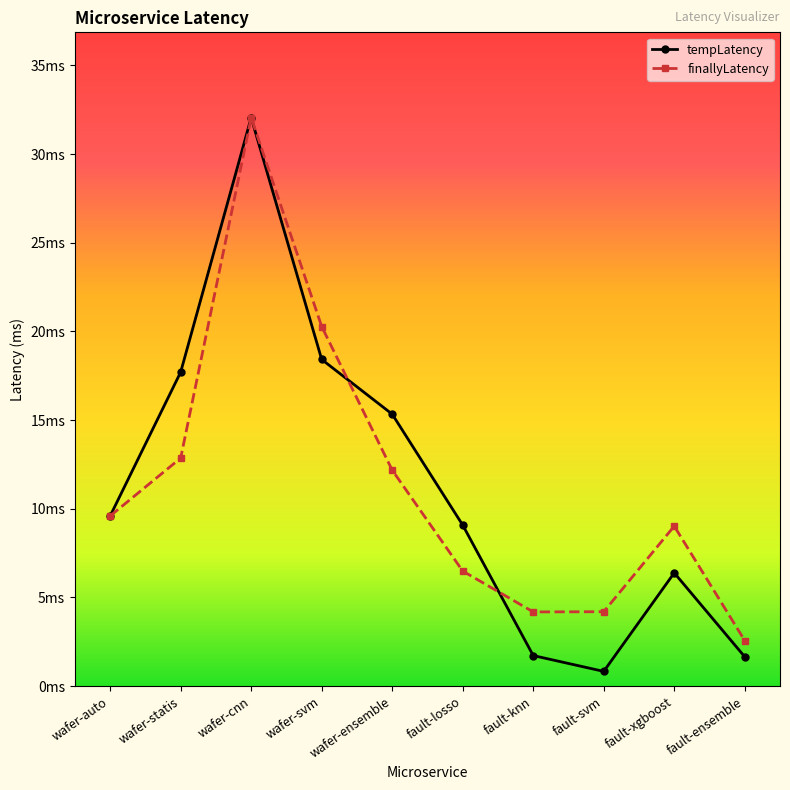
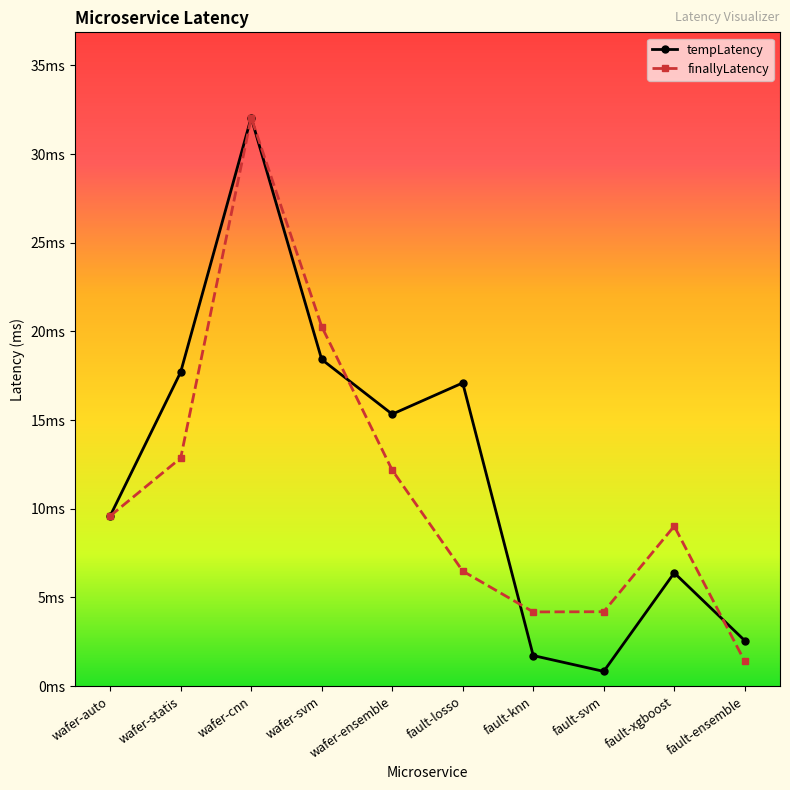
tempLatency, fault-losso: 9.1ms -> 17.1ms
tempLatency, fault-ensemble: 1.7ms -> 2.6ms
finallyLatency, fault-ensemble: 2.6ms -> 1.4ms
